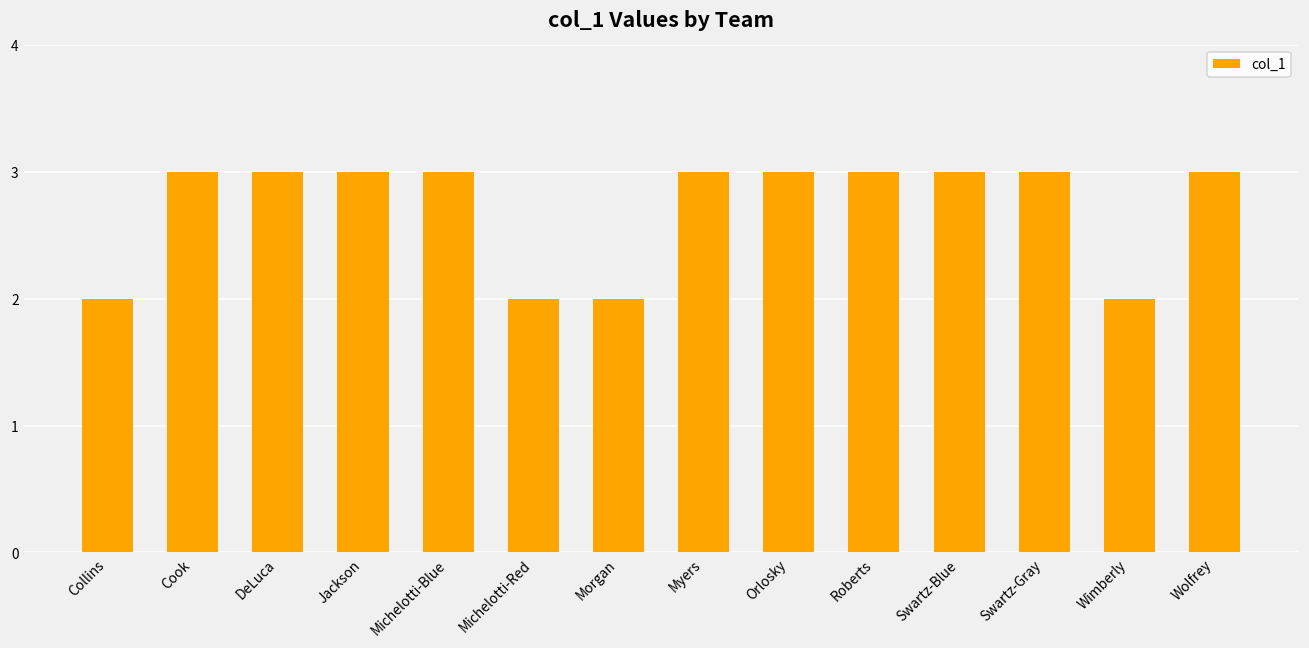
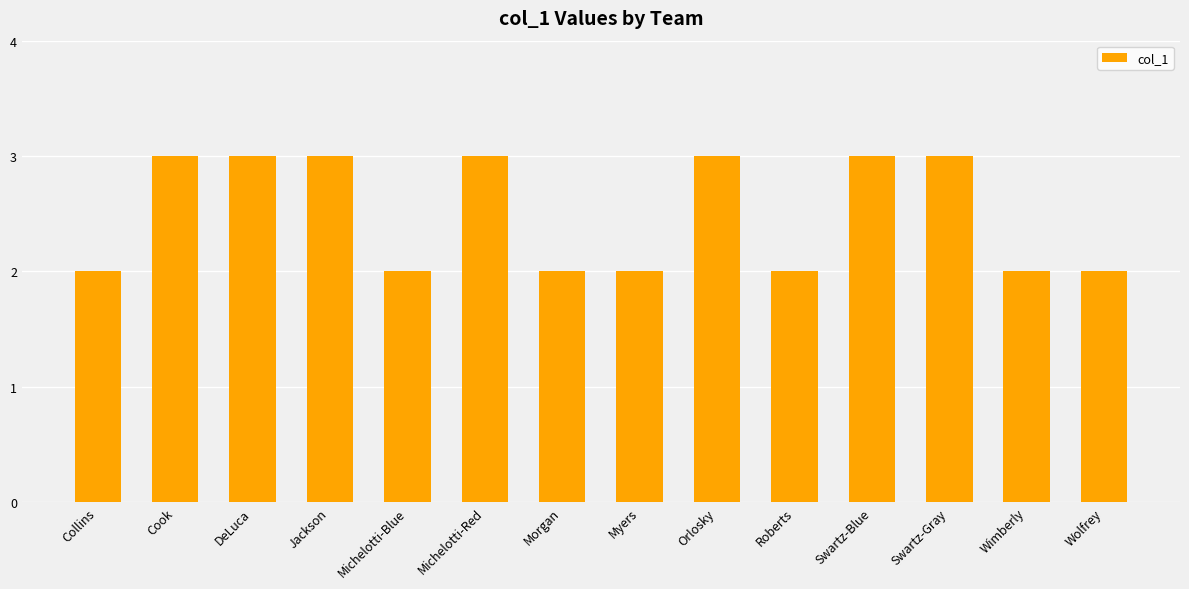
Michelotti-Blue: 3 -> 2
Michelotti-Red: 2 -> 3
Myers: 3 -> 2
Roberts: 3 -> 2
Wolfrey: 3 -> 2
